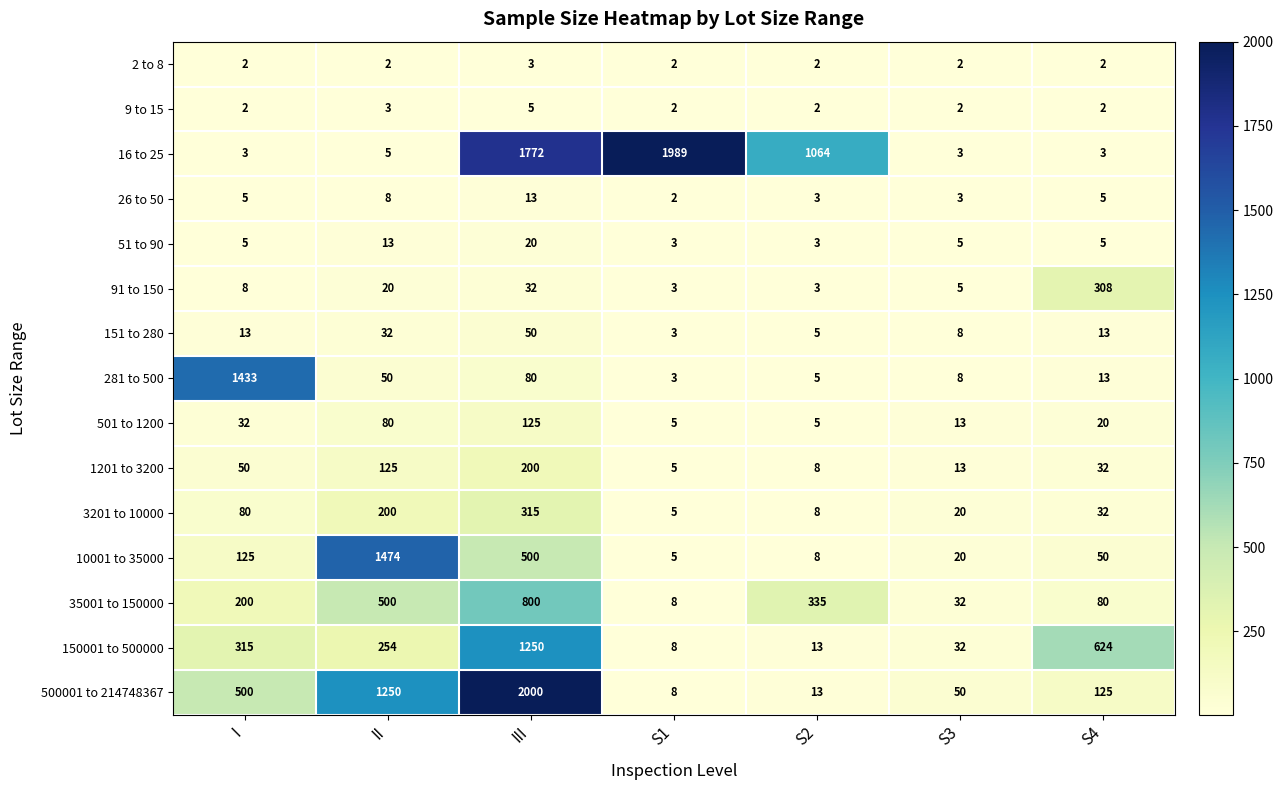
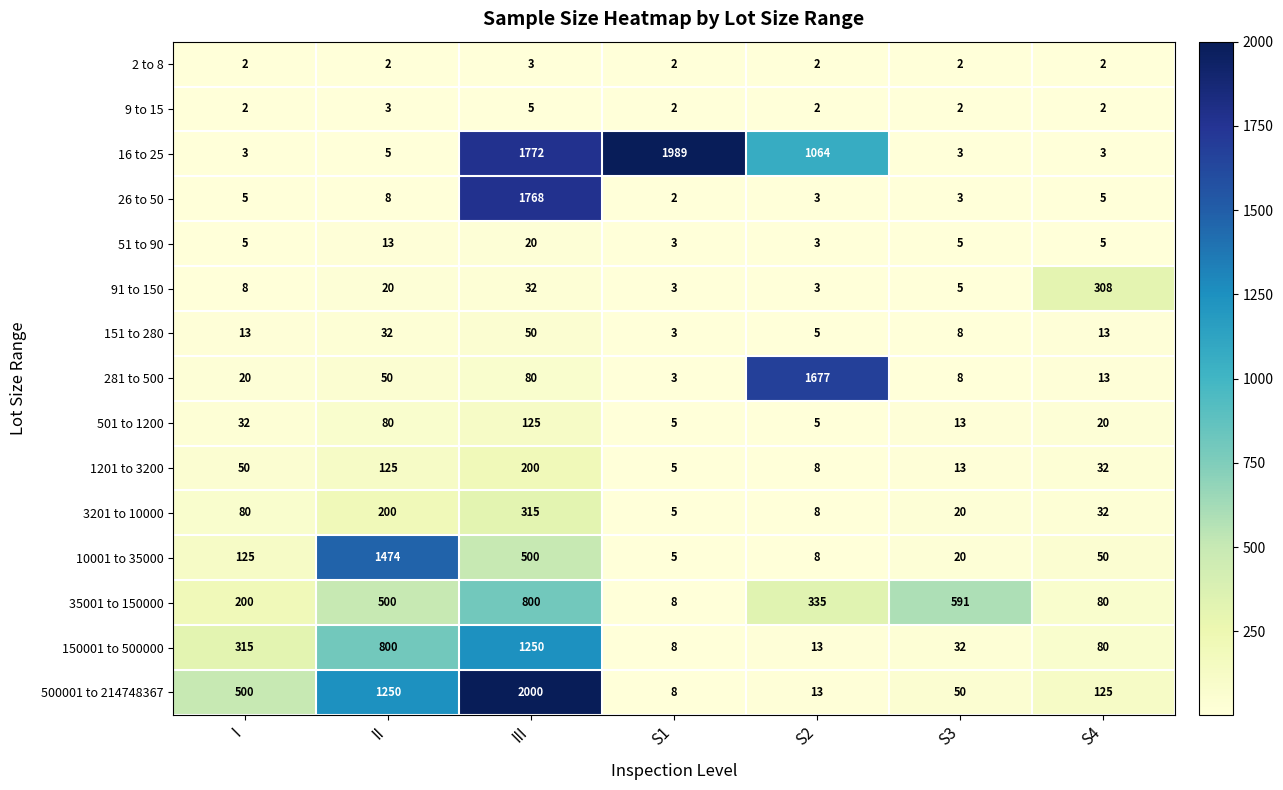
26 to 50, III: 13 -> 1768
281 to 500, I: 1433 -> 20
281 to 500, S2: 5 -> 1677
35001 to 150000, S3: 32 -> 591
150001 to 500000, II: 254 -> 800
150001 to 500000, S4: 624 -> 80
